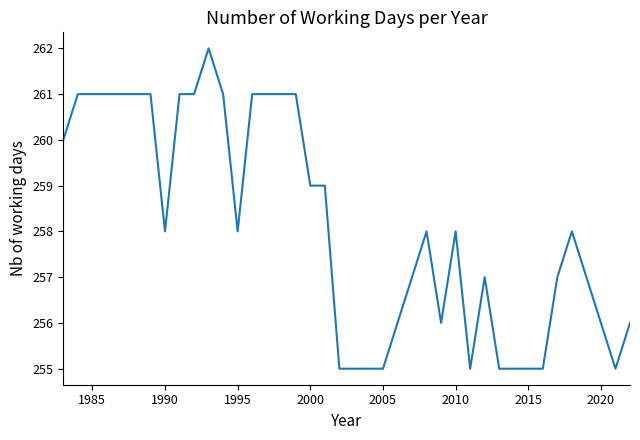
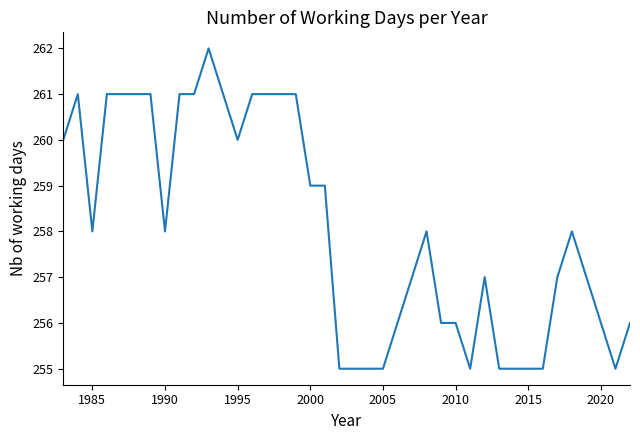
1985: 261 -> 258
1995: 258 -> 260
2010: 258 -> 256
